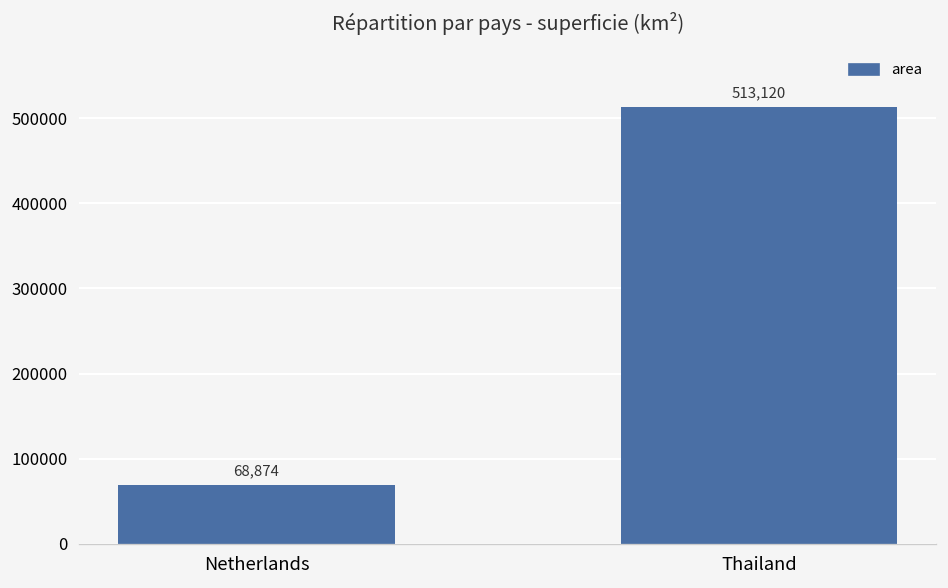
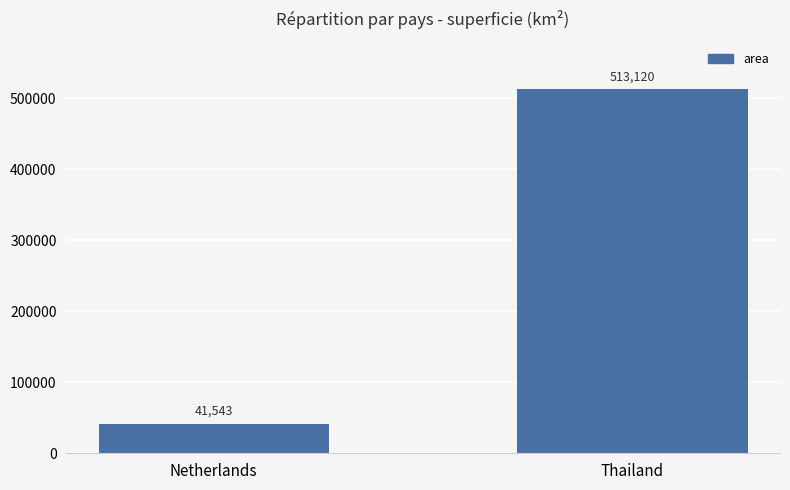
Netherlands: 68,874 -> 41,543
